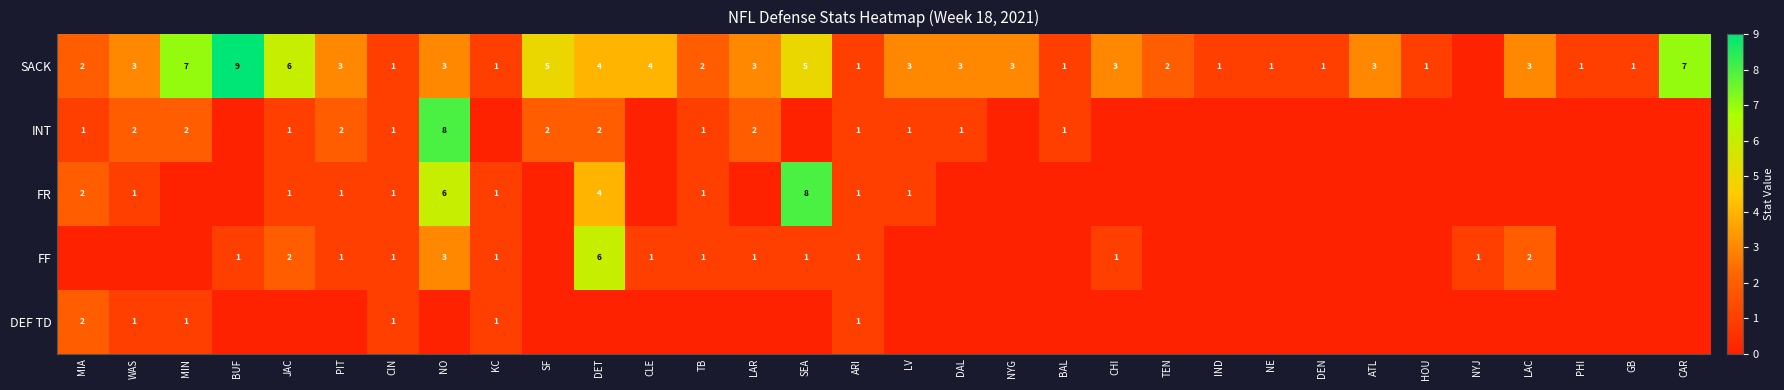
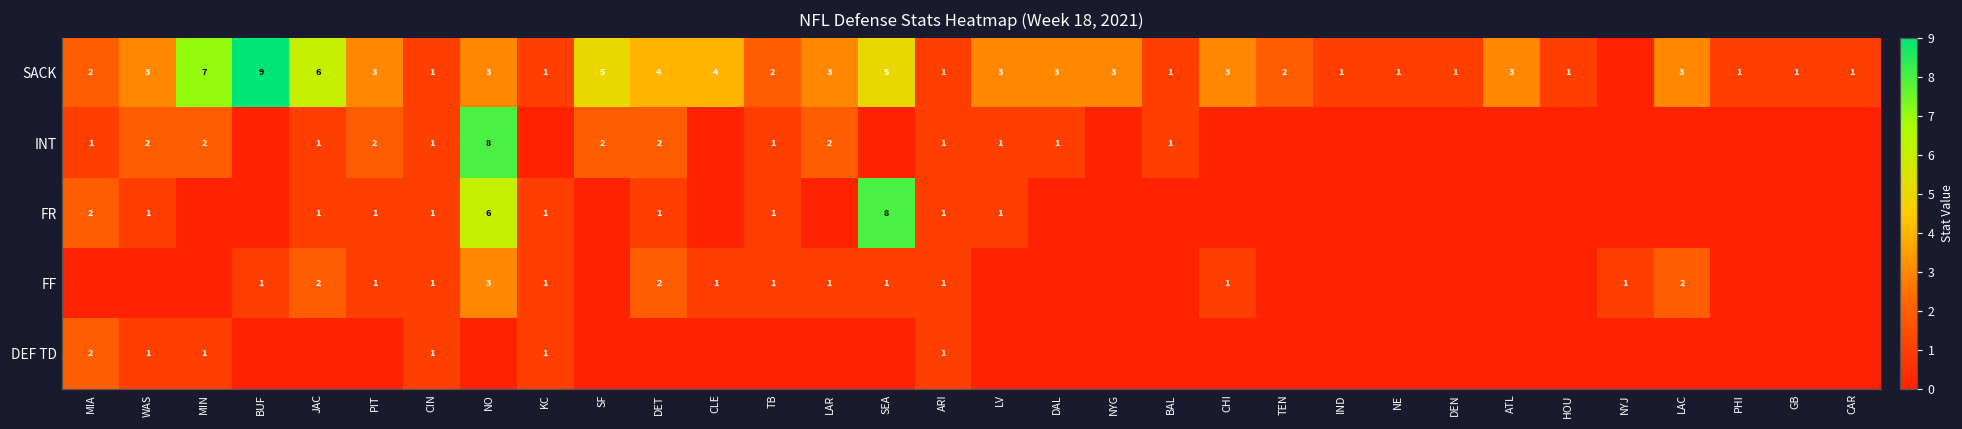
SACK, CAR: 7 -> 1
FR, DET: 4 -> 1
FF, DET: 6 -> 2
